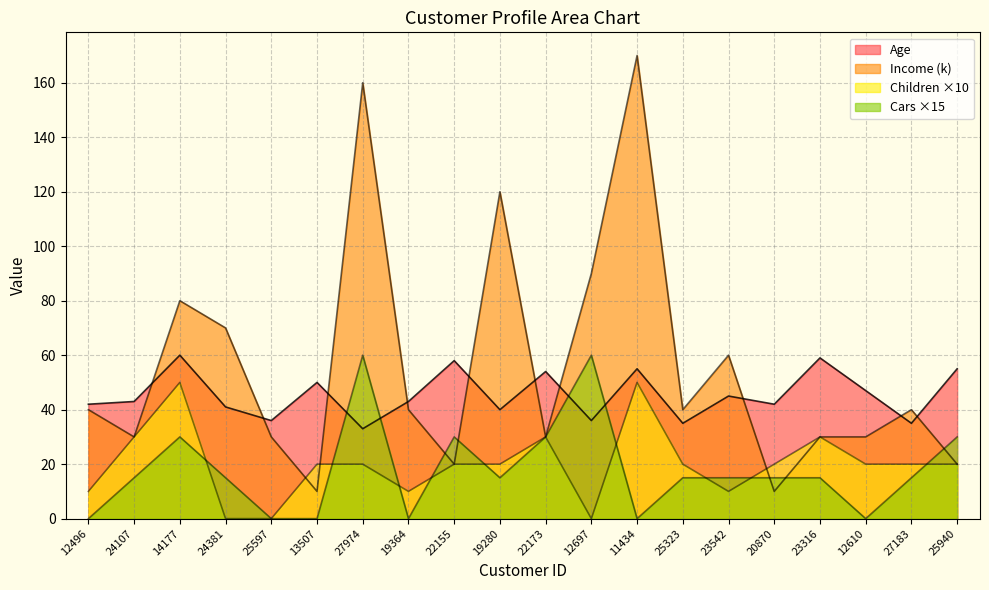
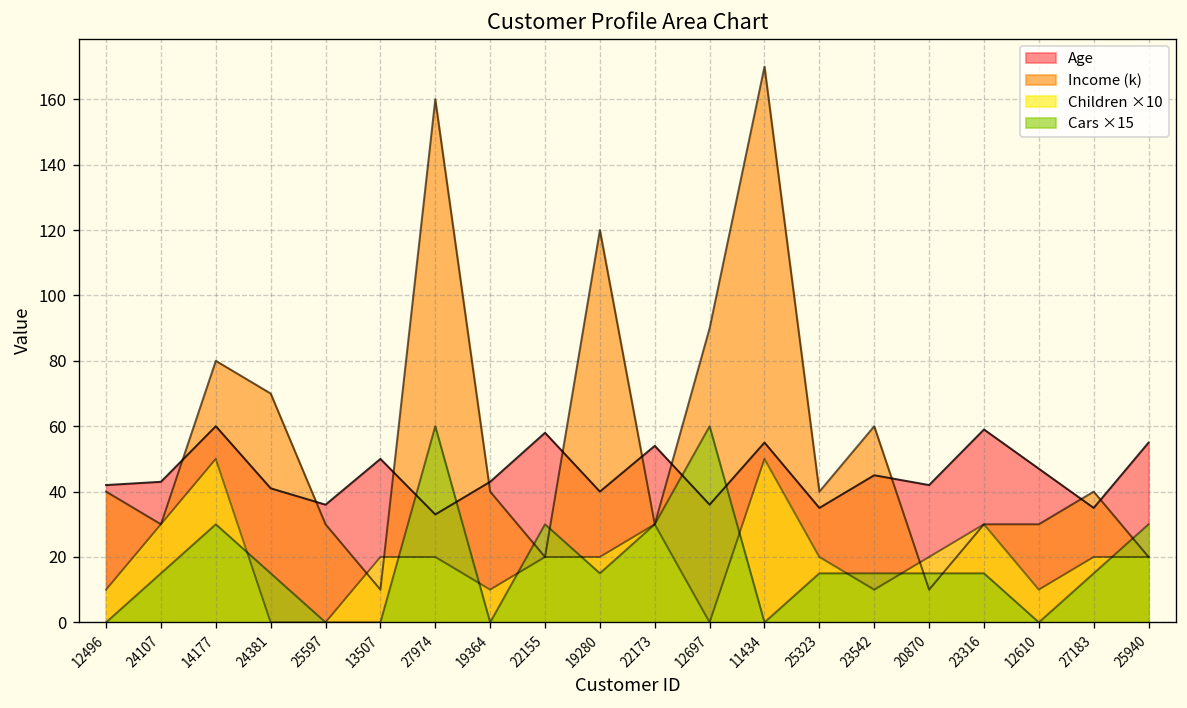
Children ×10, 12610: 20 -> 10
